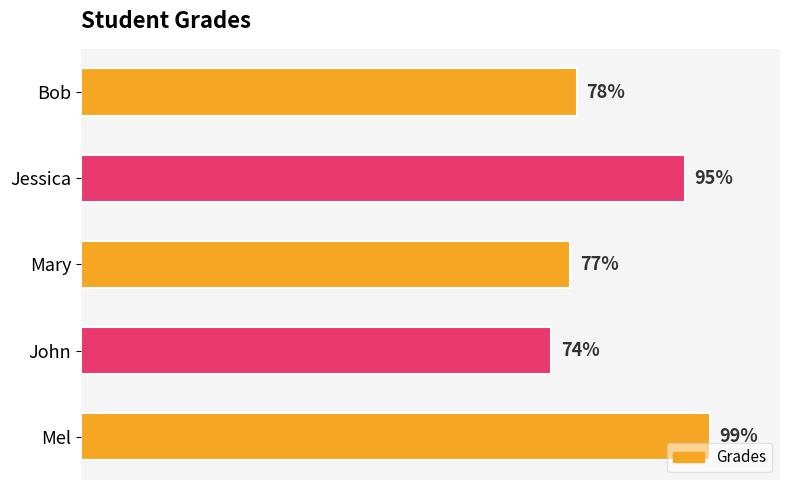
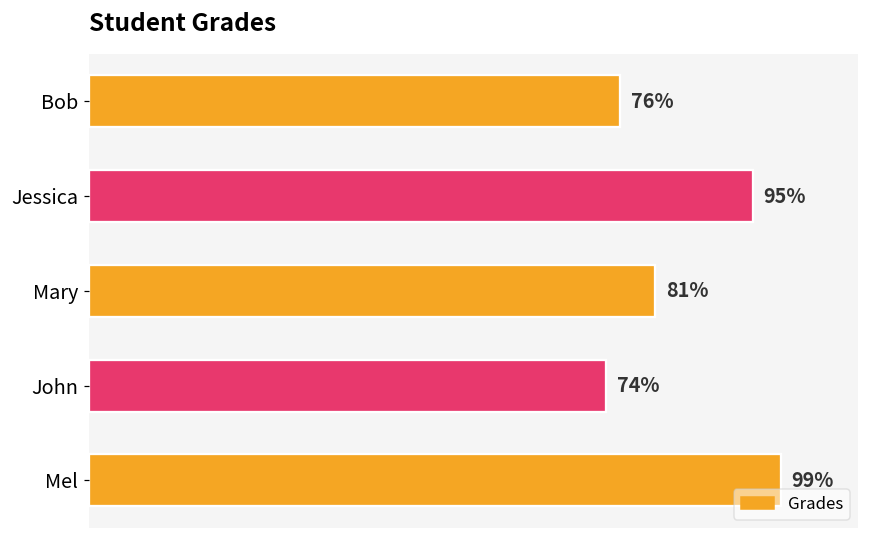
Bob: 78% -> 76%
Mary: 77% -> 81%
